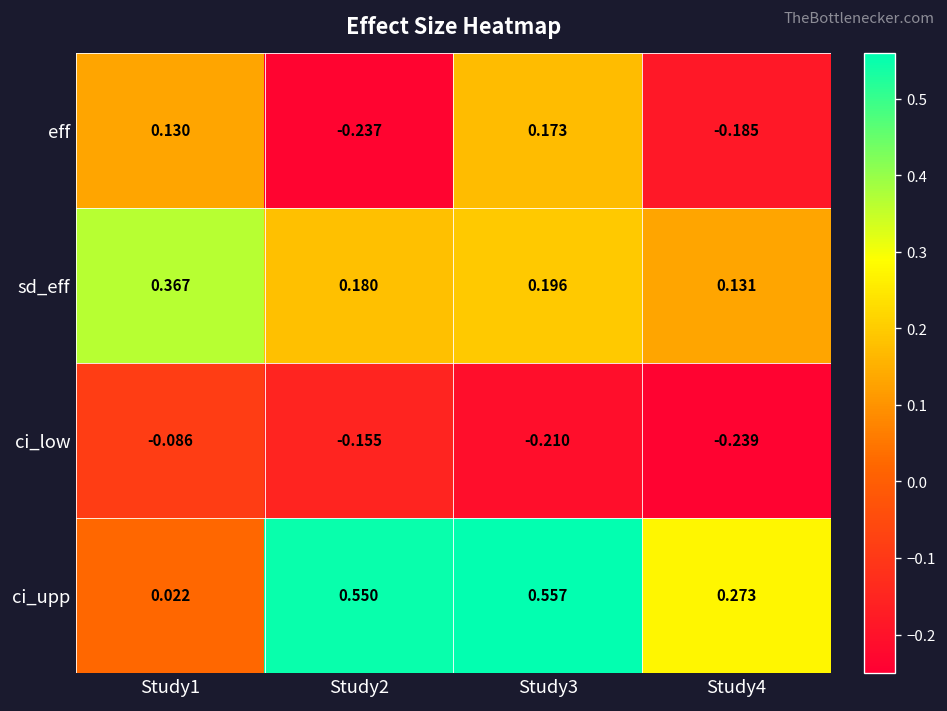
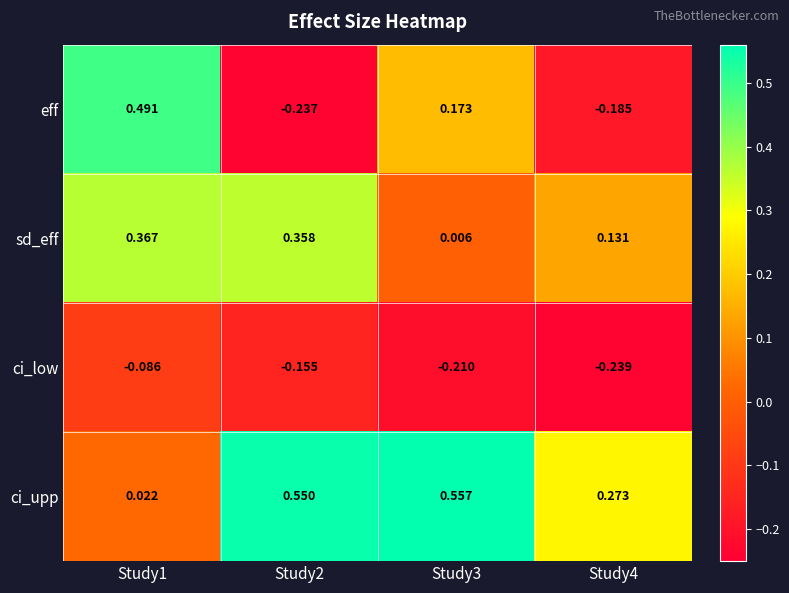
eff, Study1: 0.130 -> 0.491
sd_eff, Study2: 0.180 -> 0.358
sd_eff, Study3: 0.196 -> 0.006
